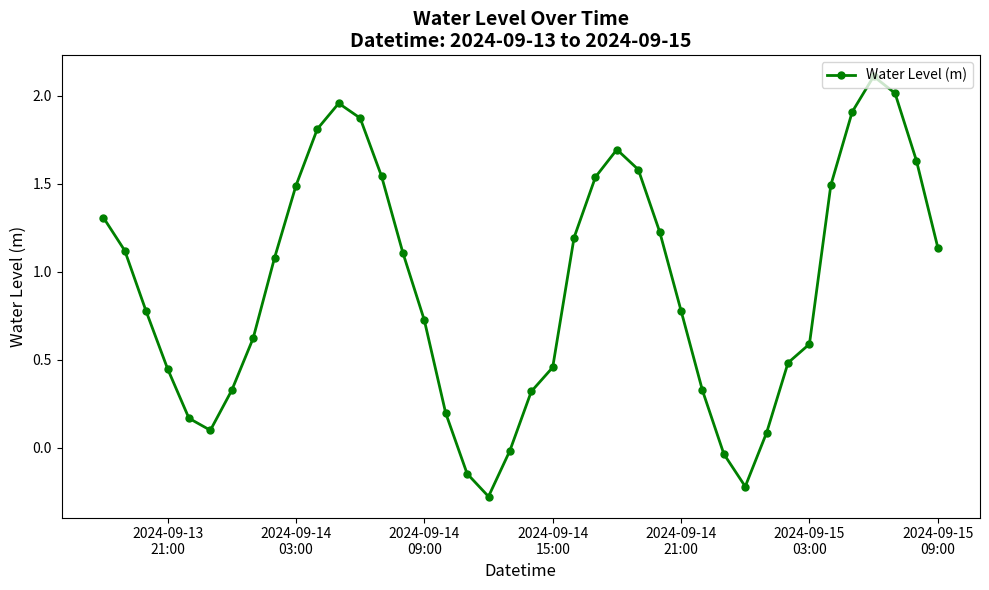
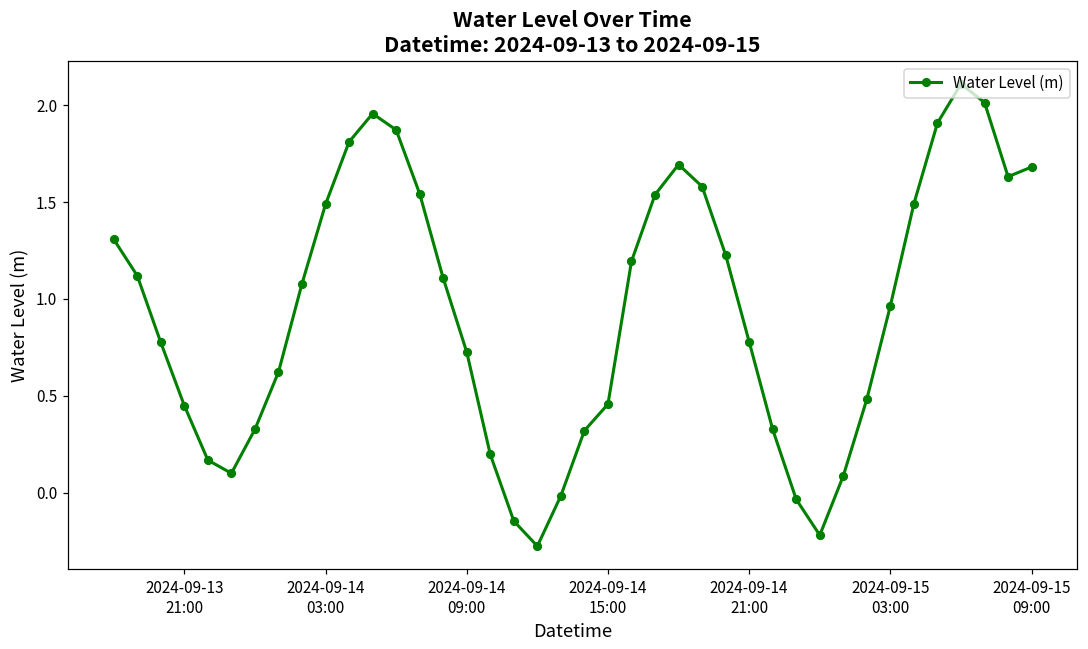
2024-09-15 03:00: 0.59 -> 0.96
2024-09-15 09:00: 1.14 -> 1.68
